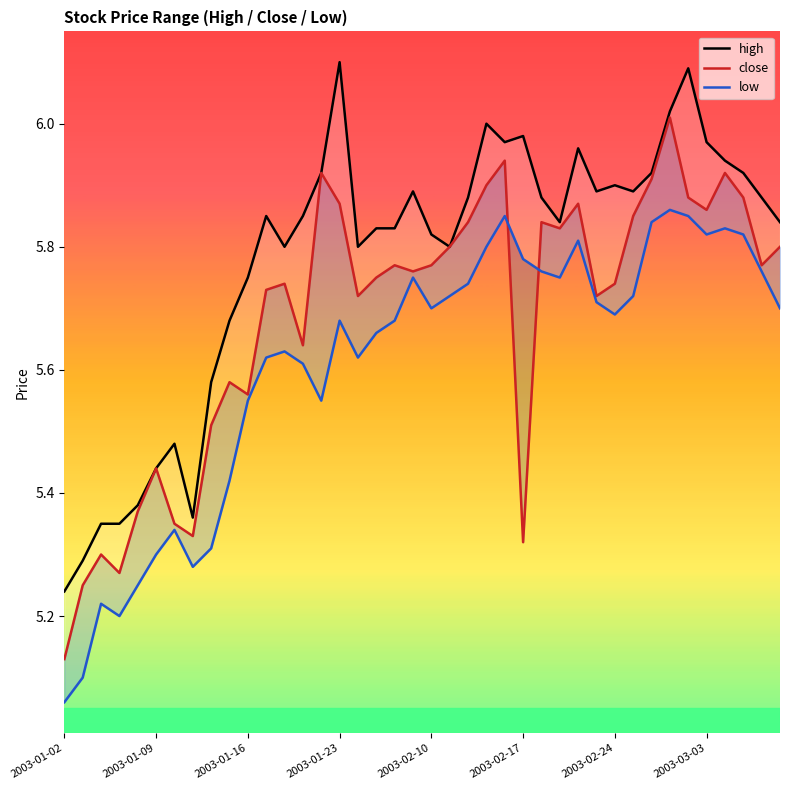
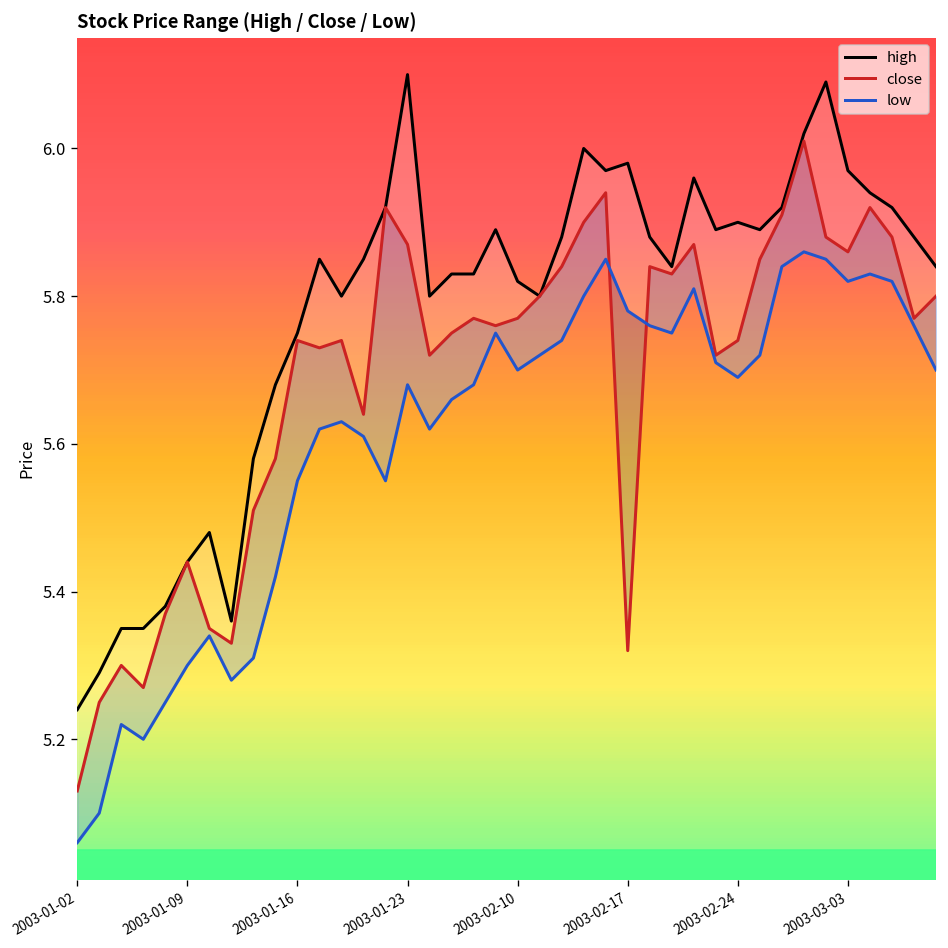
close, 2003-01-16: 5.56 -> 5.74
